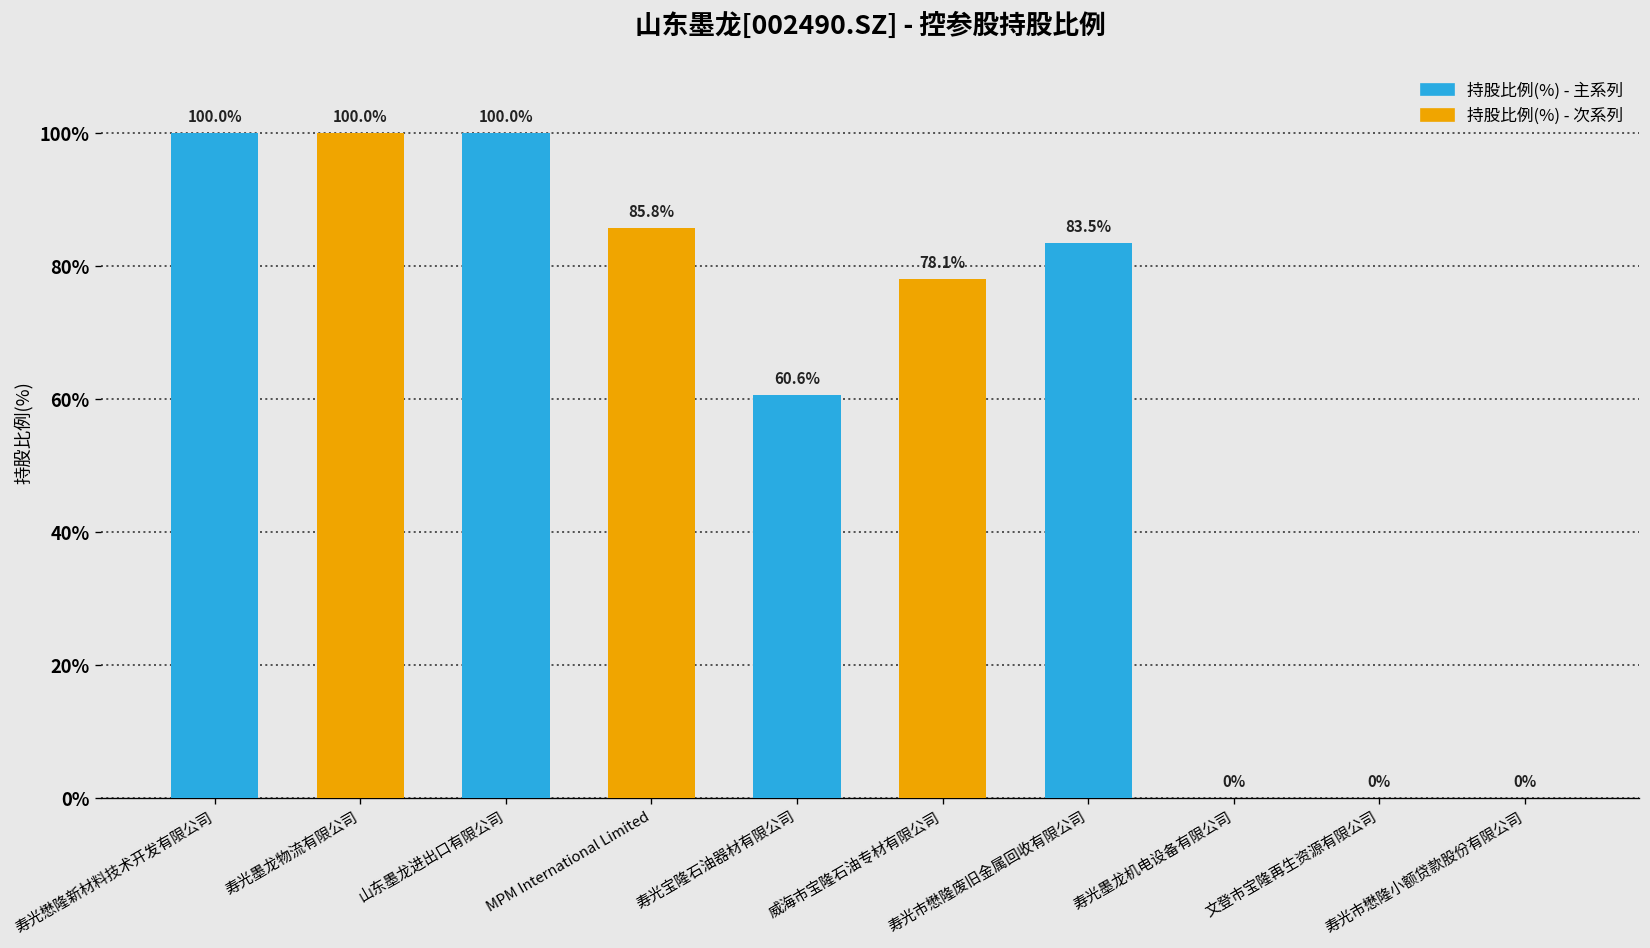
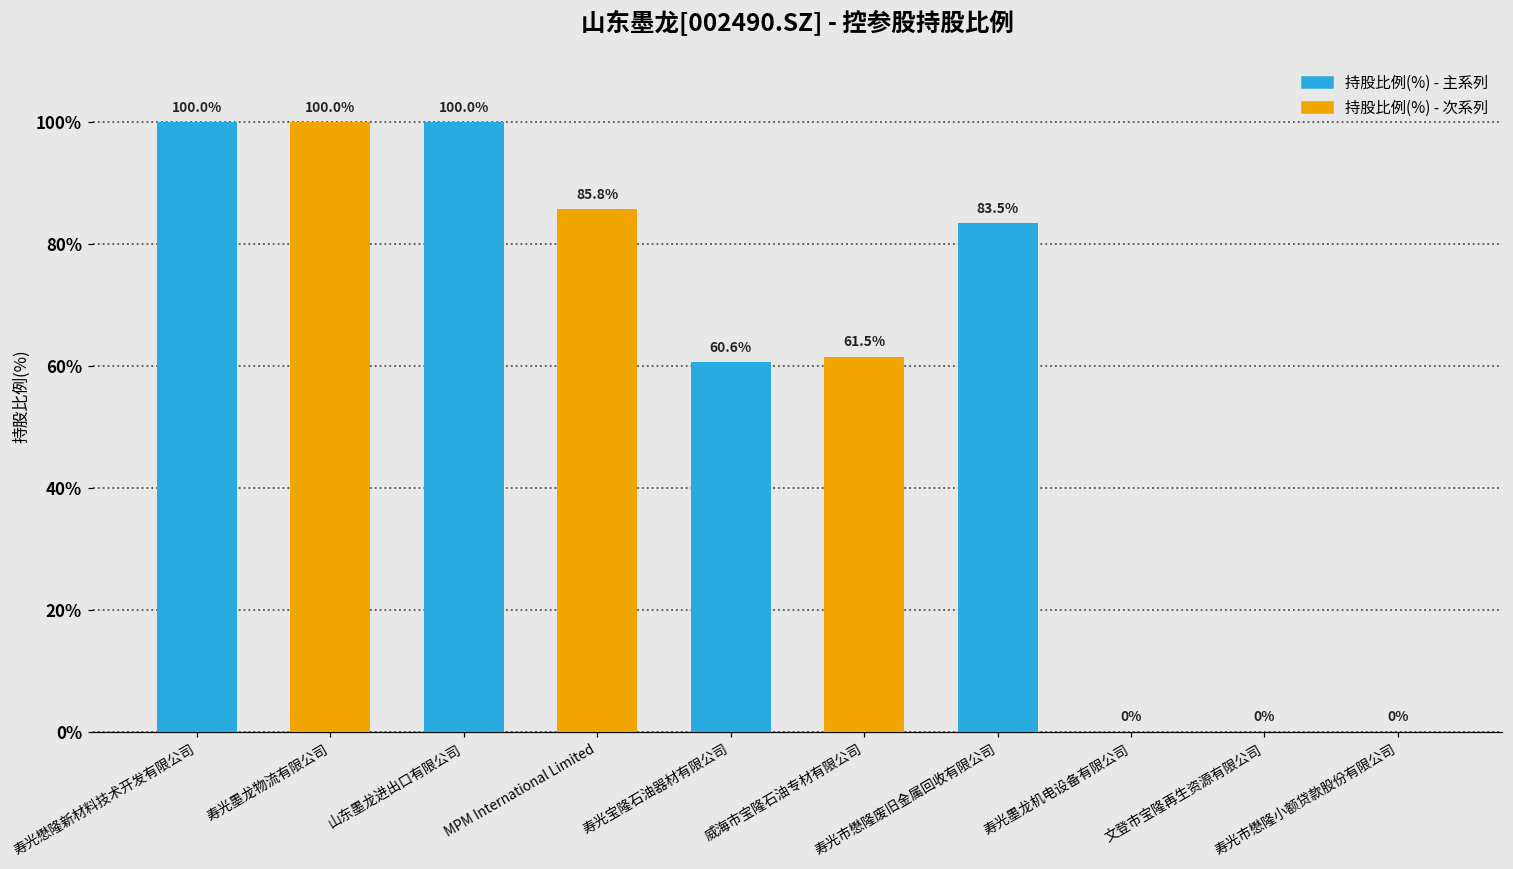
威海市宝隆石油专材有限公司: 78.1% -> 61.5%
